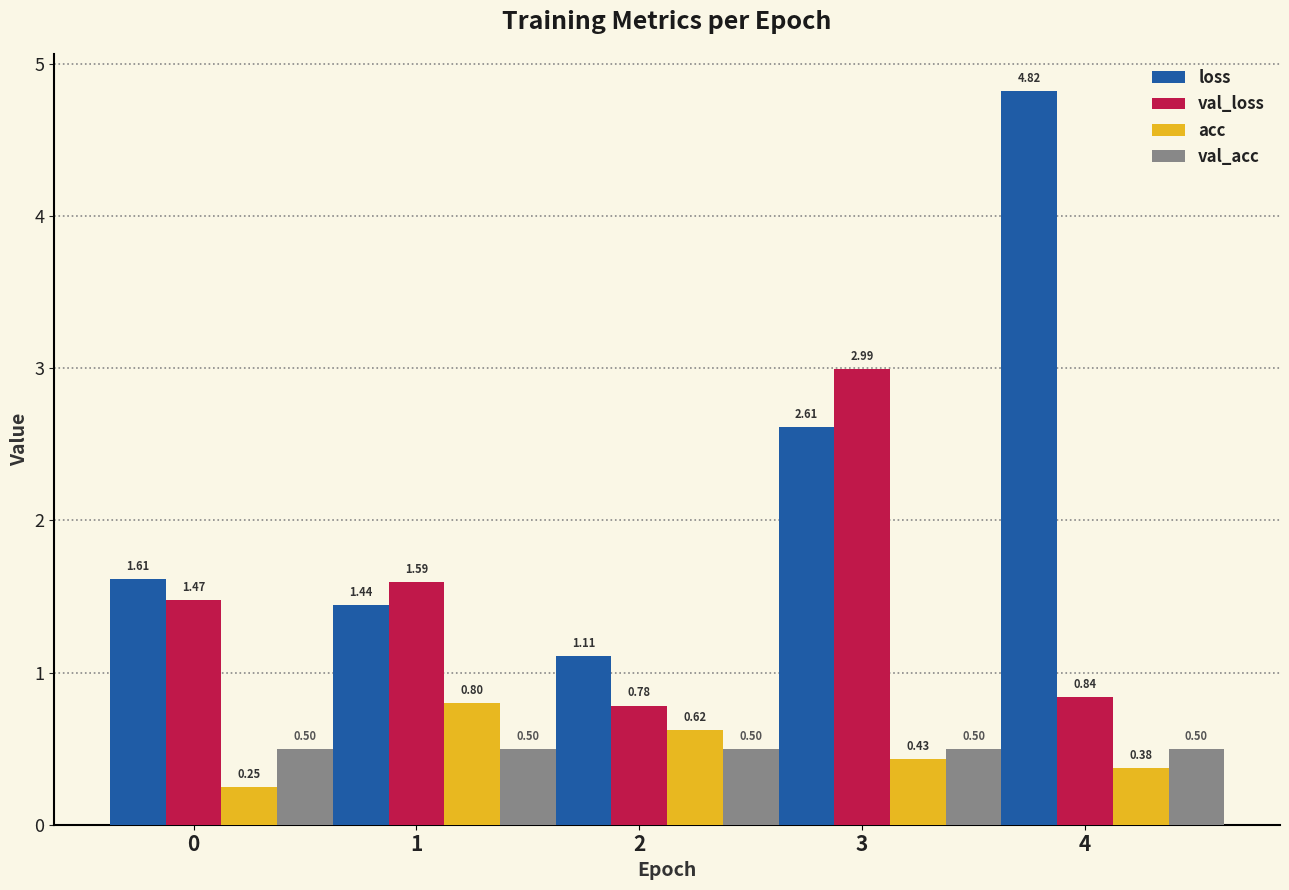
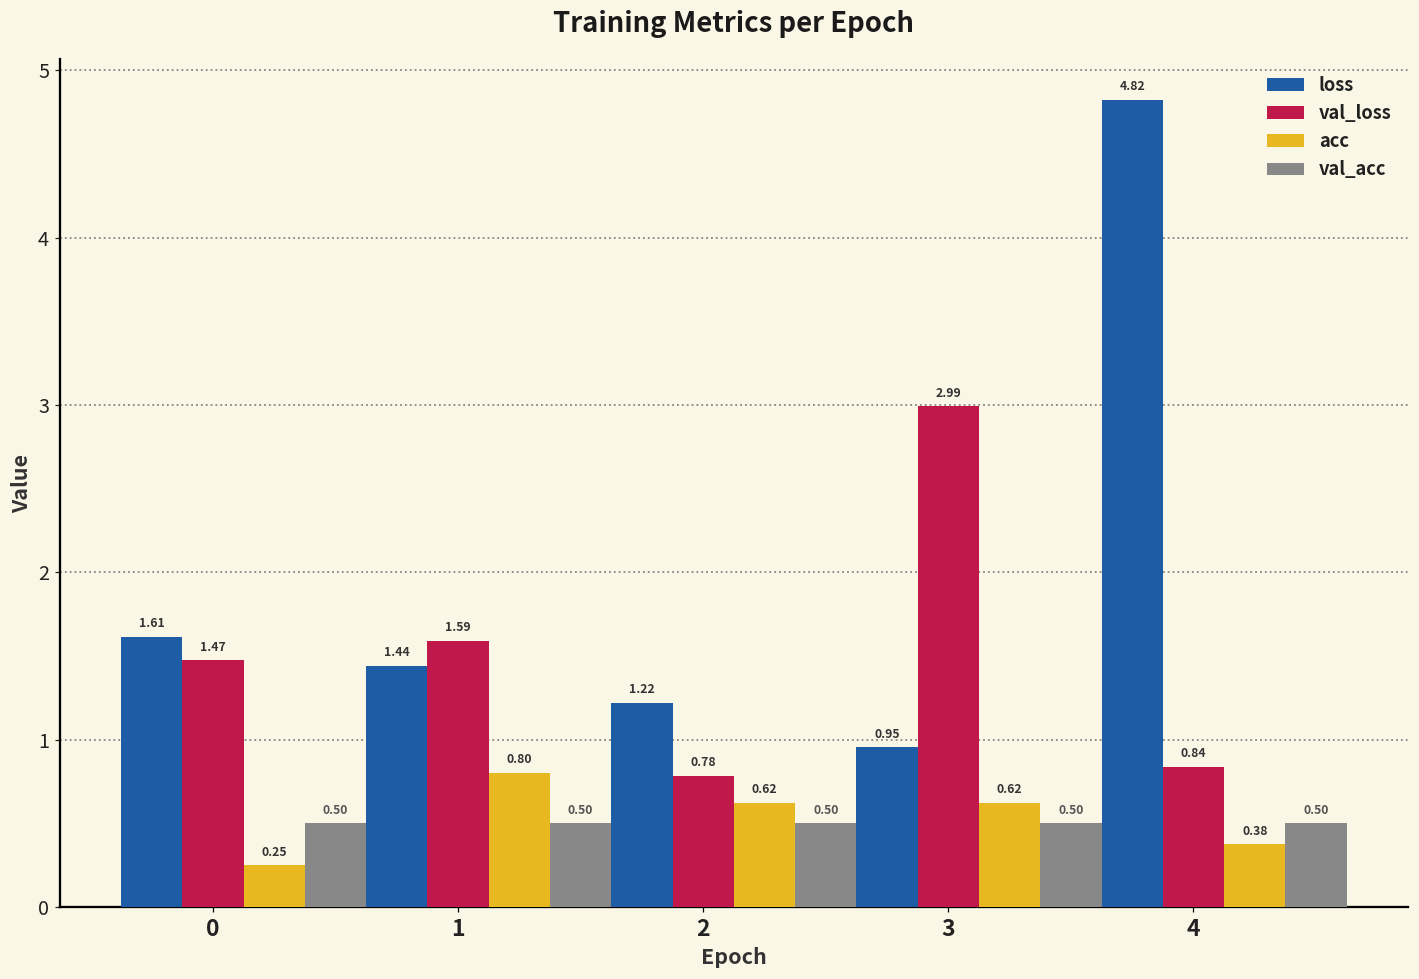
loss, 2: 1.11 -> 1.22
loss, 3: 2.61 -> 0.95
acc, 3: 0.43 -> 0.62
